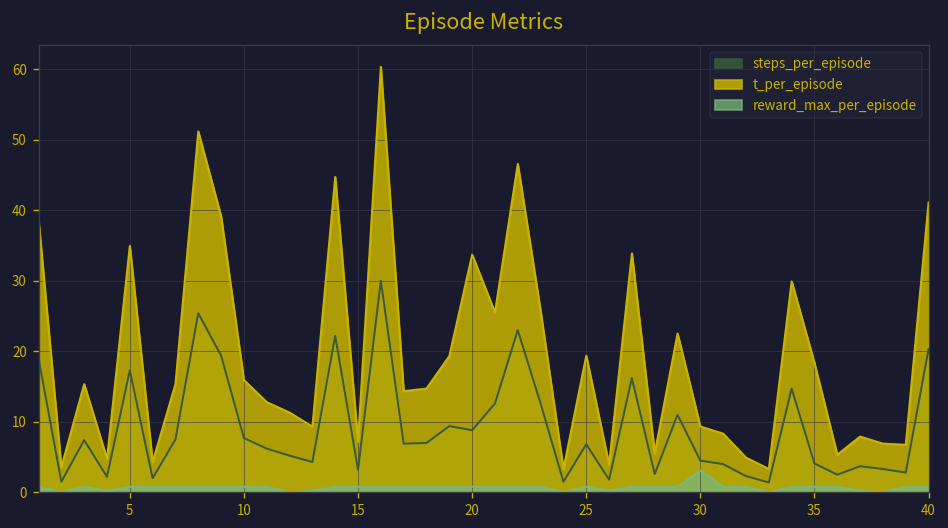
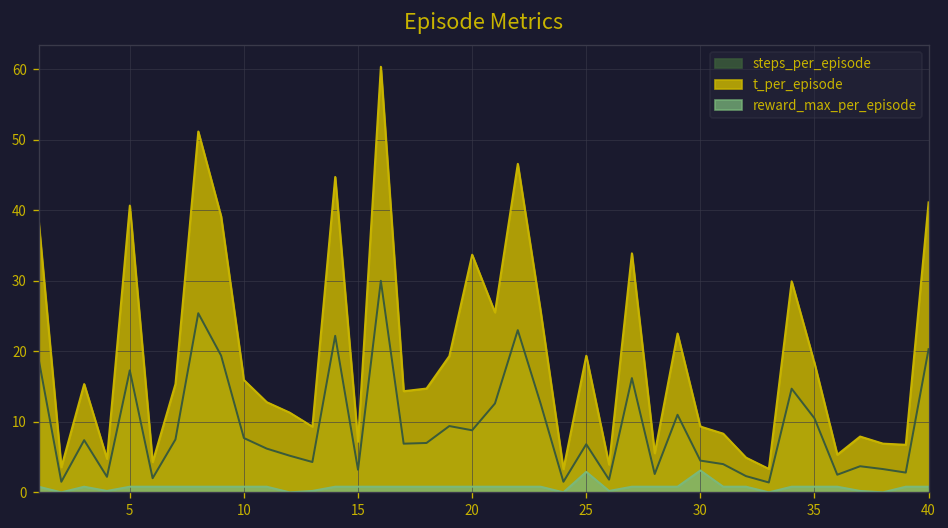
t_per_episode, 5: 35 -> 41
reward_max_per_episode, 25: 1 -> 3
steps_per_episode, 35: 4 -> 11
